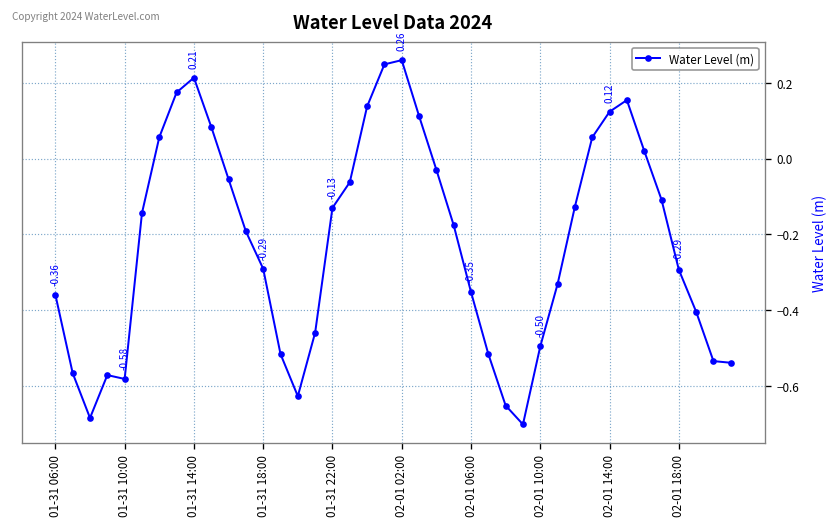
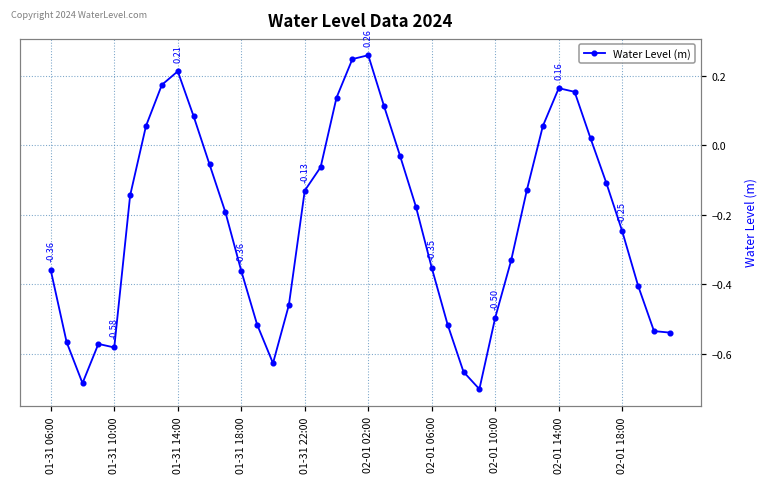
01-31 18:00: -0.29 -> -0.36
02-01 14:00: 0.12 -> 0.16
02-01 18:00: -0.29 -> -0.25
